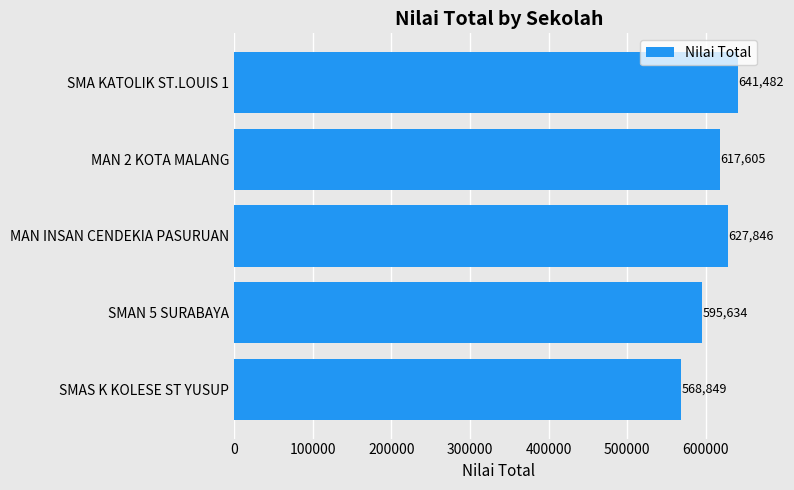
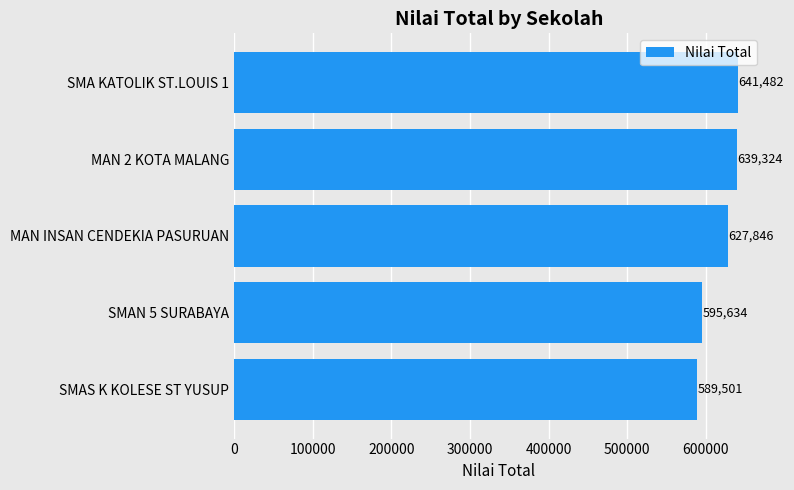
MAN 2 KOTA MALANG: 617,605 -> 639,324
SMAS K KOLESE ST YUSUP: 568,849 -> 589,501
